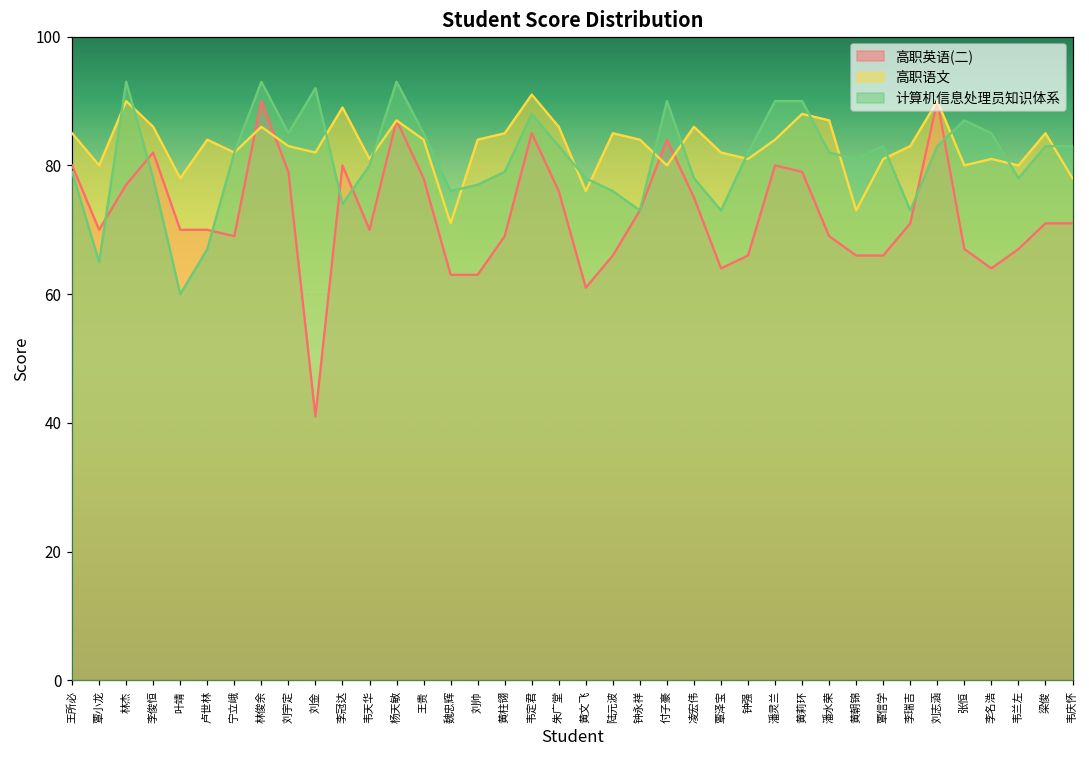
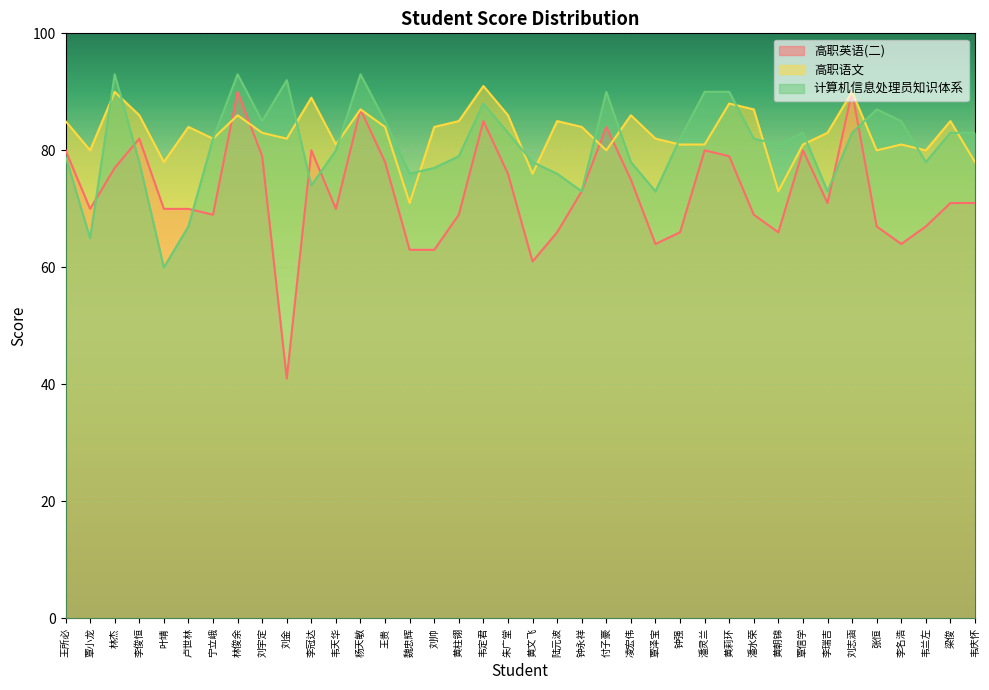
高职语文, 潘灵兰: 84 -> 81
高职英语(二), 覃信学: 66 -> 80
